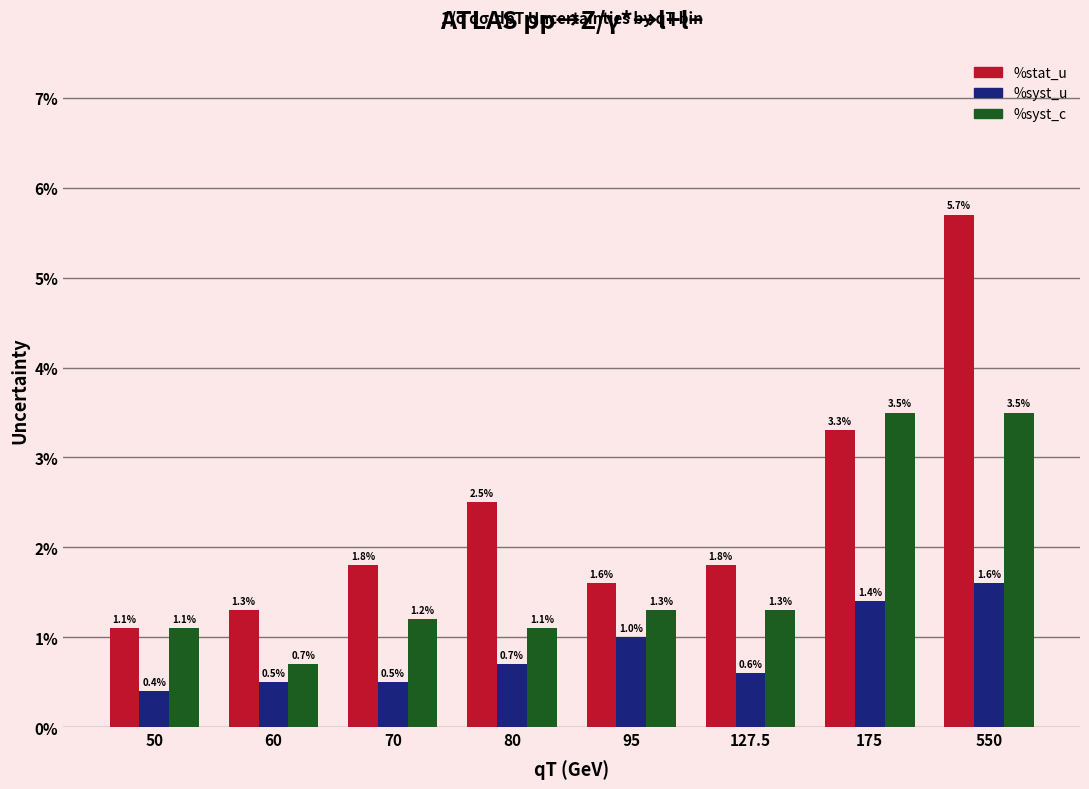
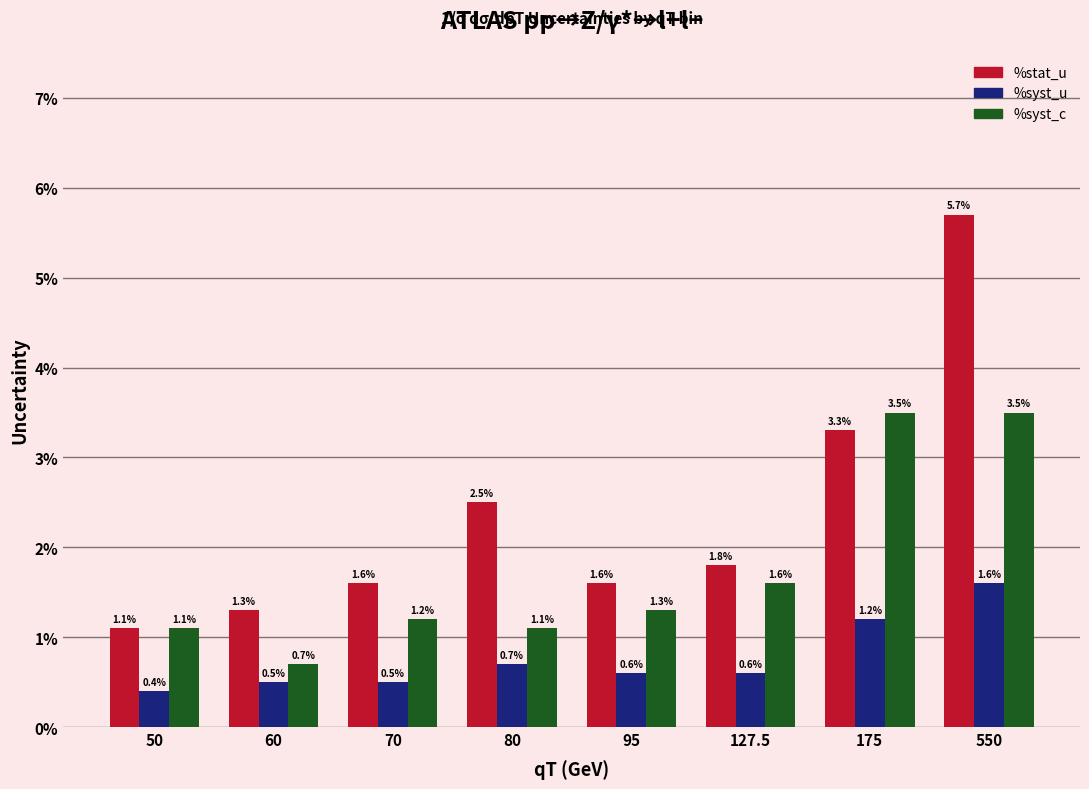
%stat_u, 70: 1.8% -> 1.6%
%syst_u, 95: 1.0% -> 0.6%
%syst_c, 127.5: 1.3% -> 1.6%
%syst_u, 175: 1.4% -> 1.2%
